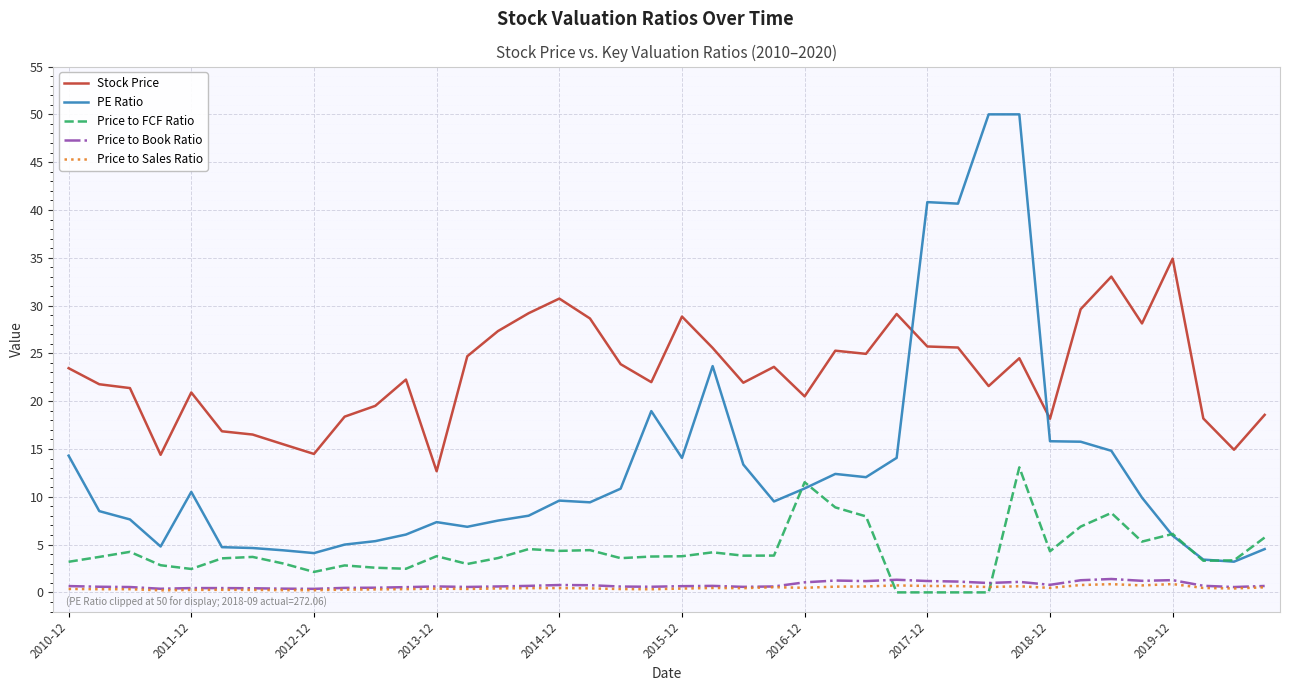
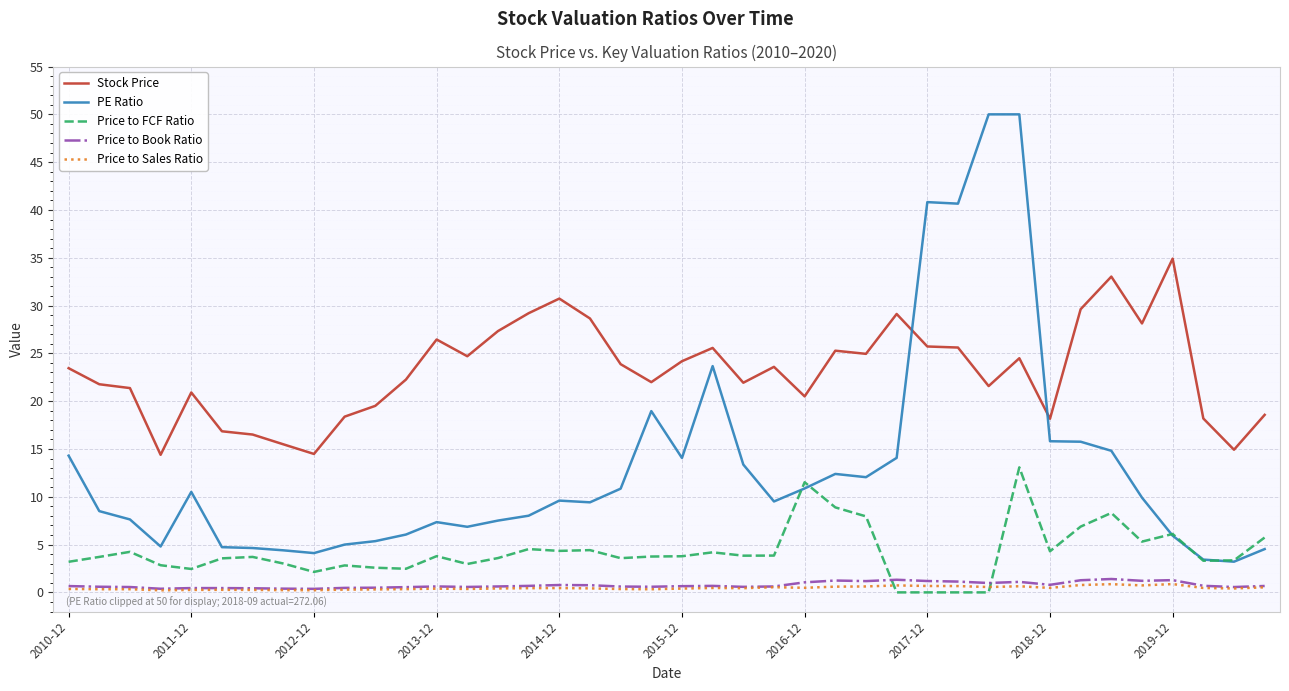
Stock Price, 2013-12: 13 -> 26
Stock Price, 2015-12: 29 -> 24
